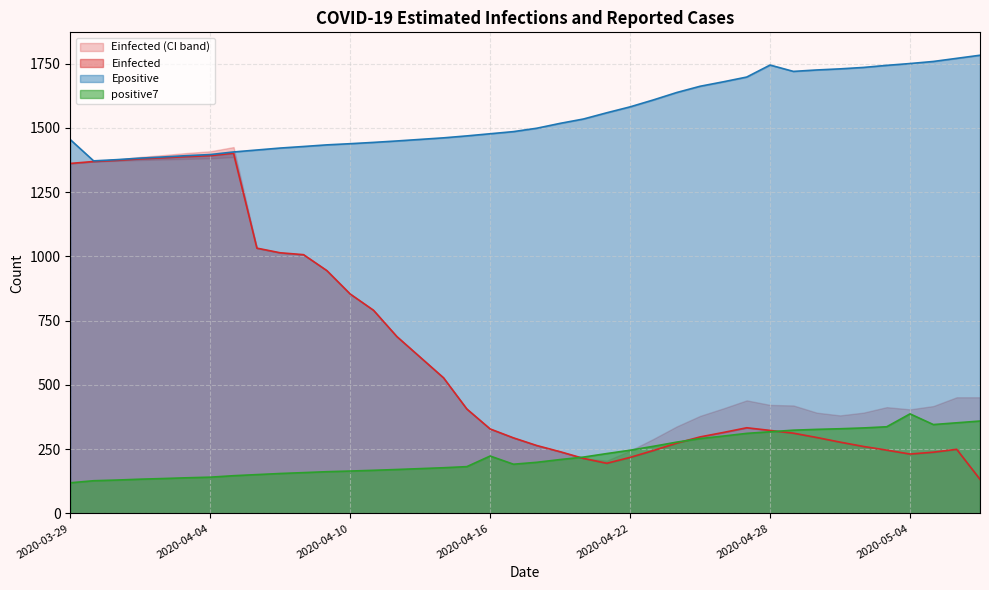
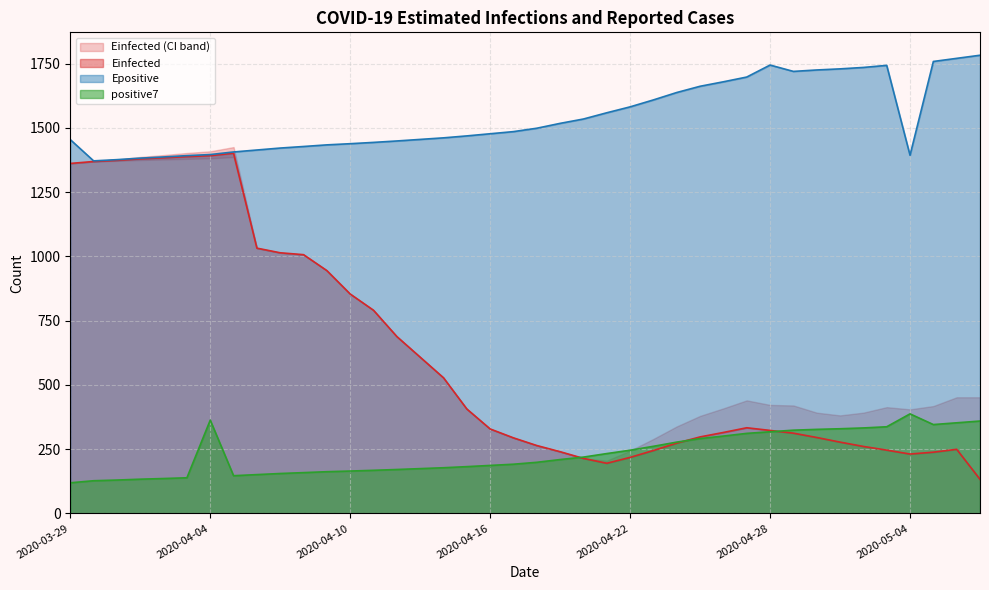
positive7, 2020-04-04: 140 -> 360
positive7, 2020-04-16: 220 -> 190
Epositive, 2020-05-04: 1750 -> 1390
